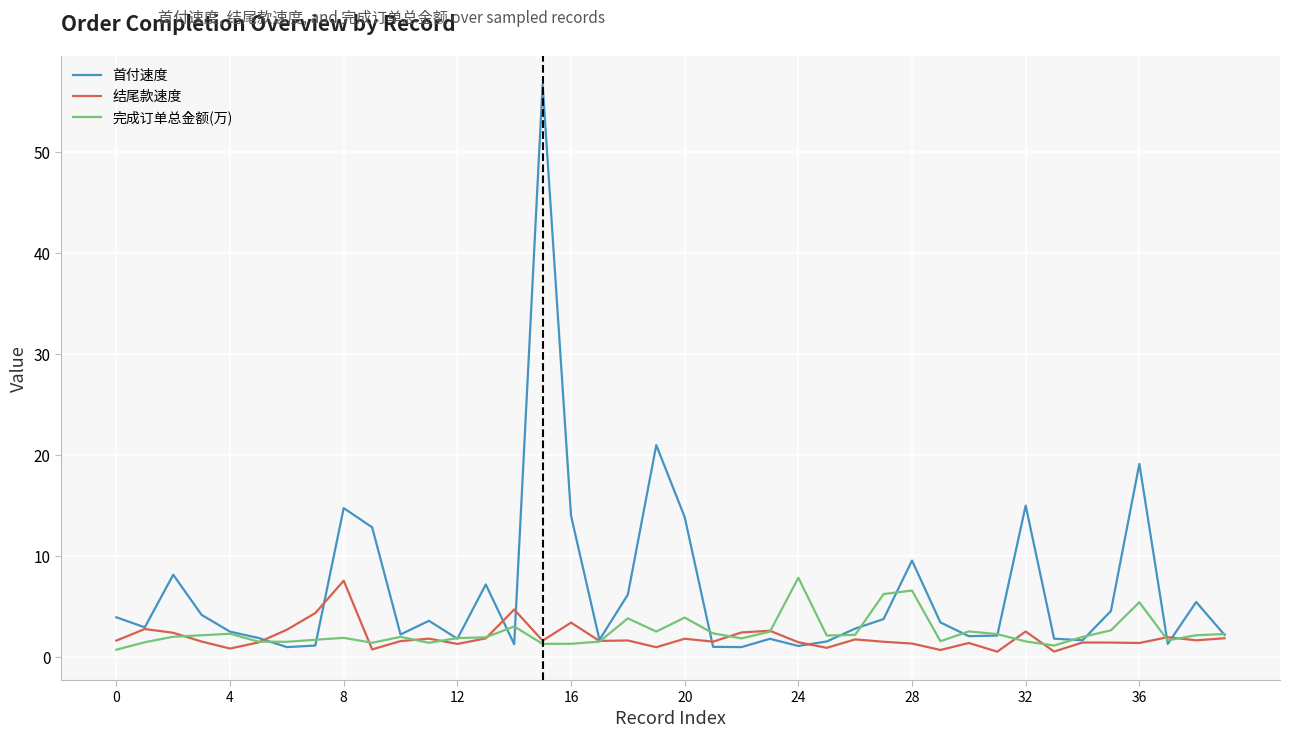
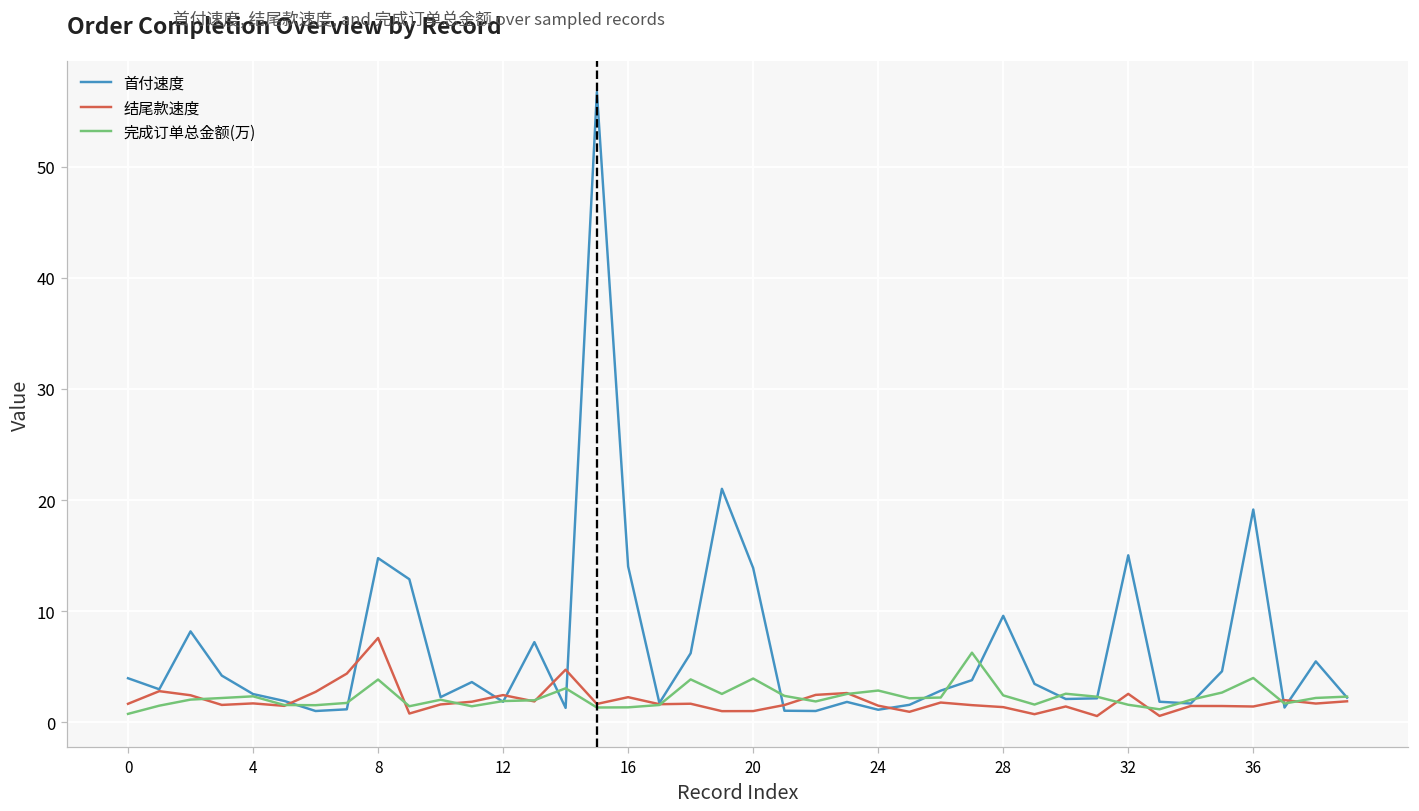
结尾款速度, 4: 0.9 -> 1.7
完成订单总金额(万), 8: 1.9 -> 3.8
结尾款速度, 12: 1.3 -> 2.4
结尾款速度, 16: 3.4 -> 2.3
结尾款速度, 20: 1.8 -> 1.0
完成订单总金额(万), 24: 7.9 -> 2.9
完成订单总金额(万), 28: 6.6 -> 2.4
完成订单总金额(万), 36: 5.5 -> 4.0
